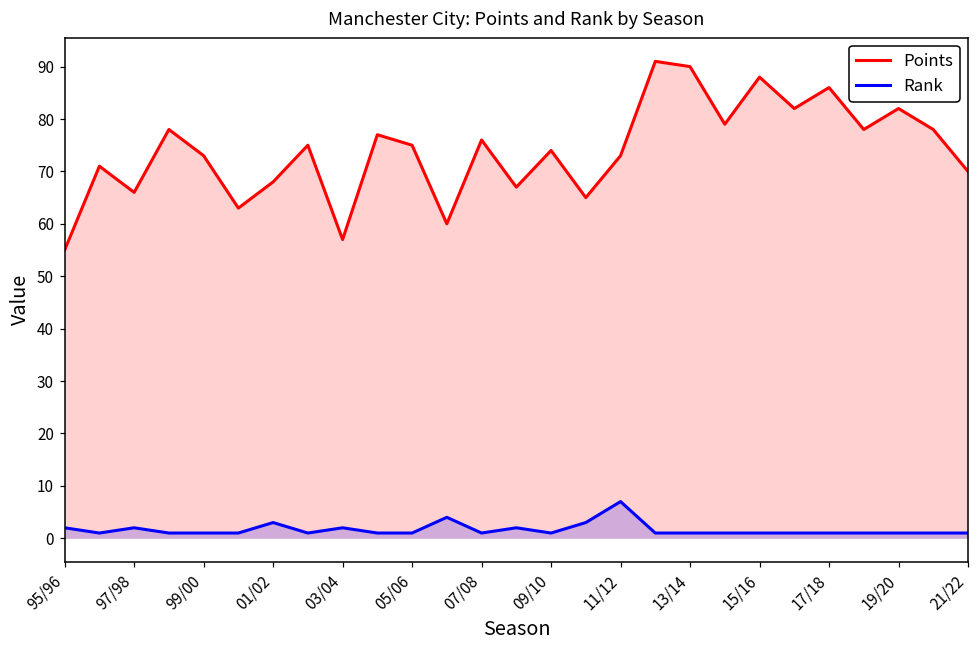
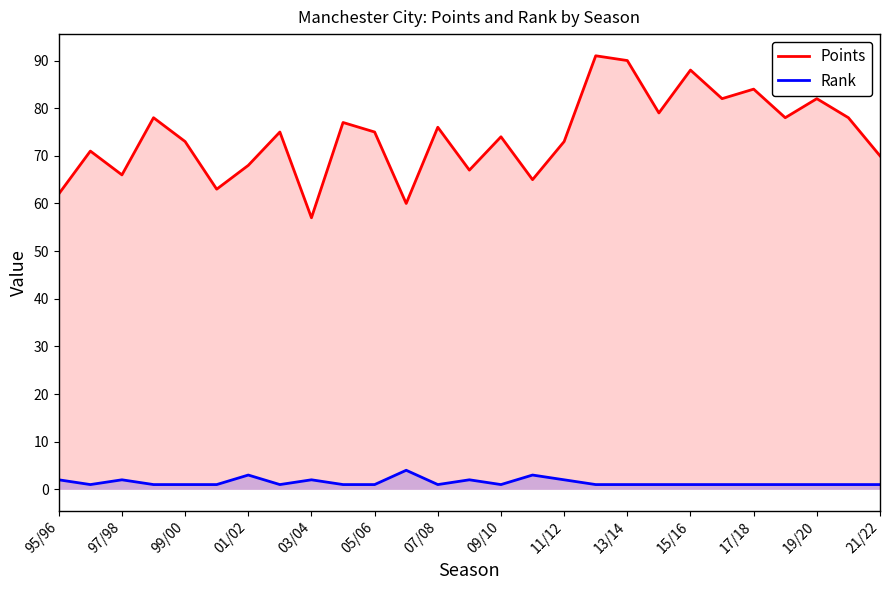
Points, 95/96: 55 -> 62
Rank, 11/12: 7 -> 2
Points, 17/18: 86 -> 84
